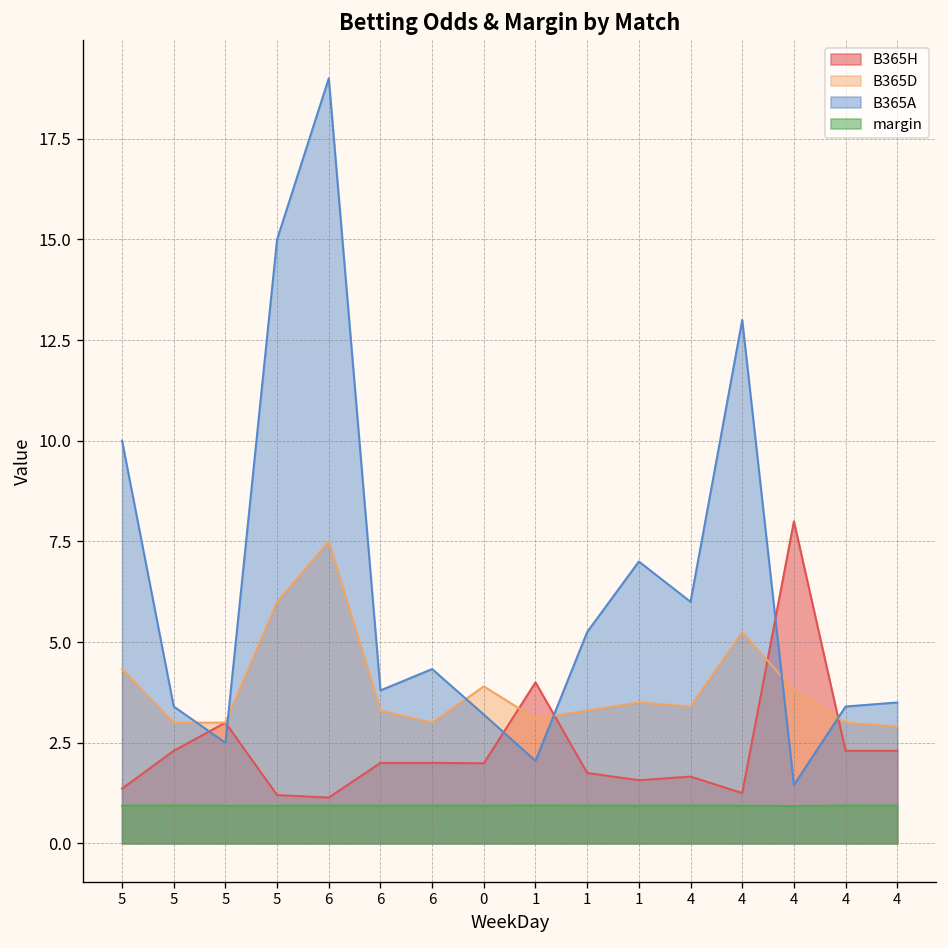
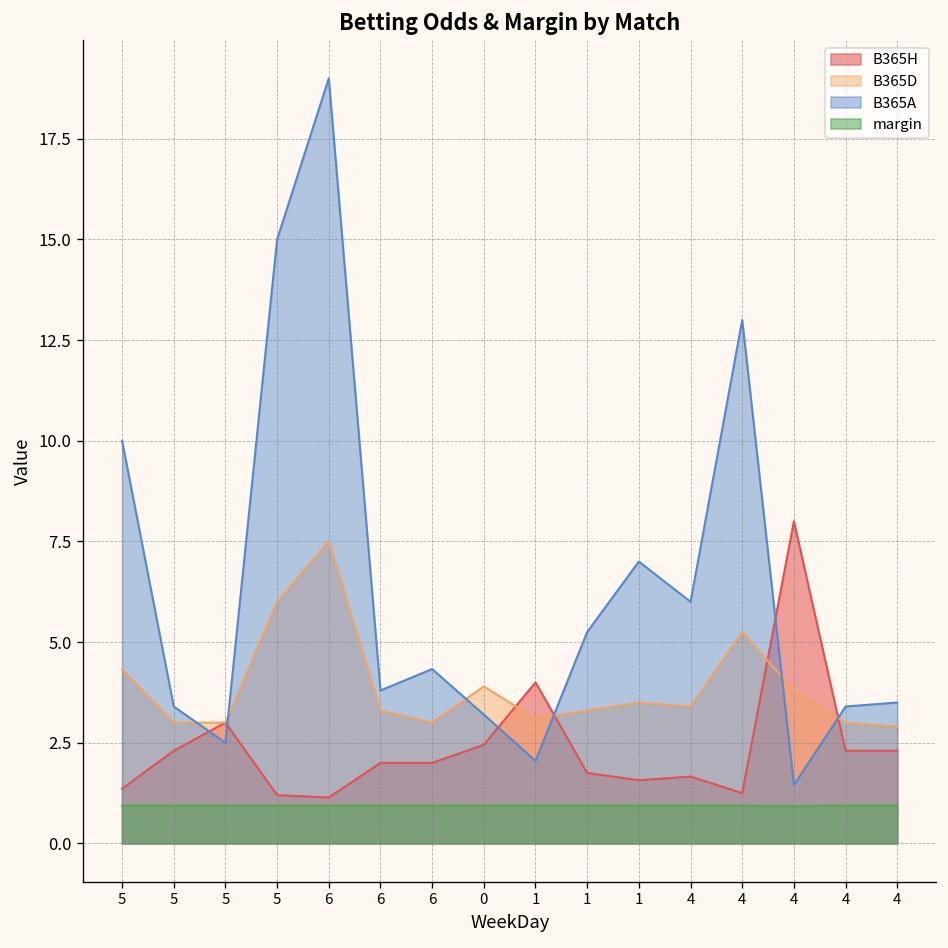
B365H, 0: 2.0 -> 2.5
